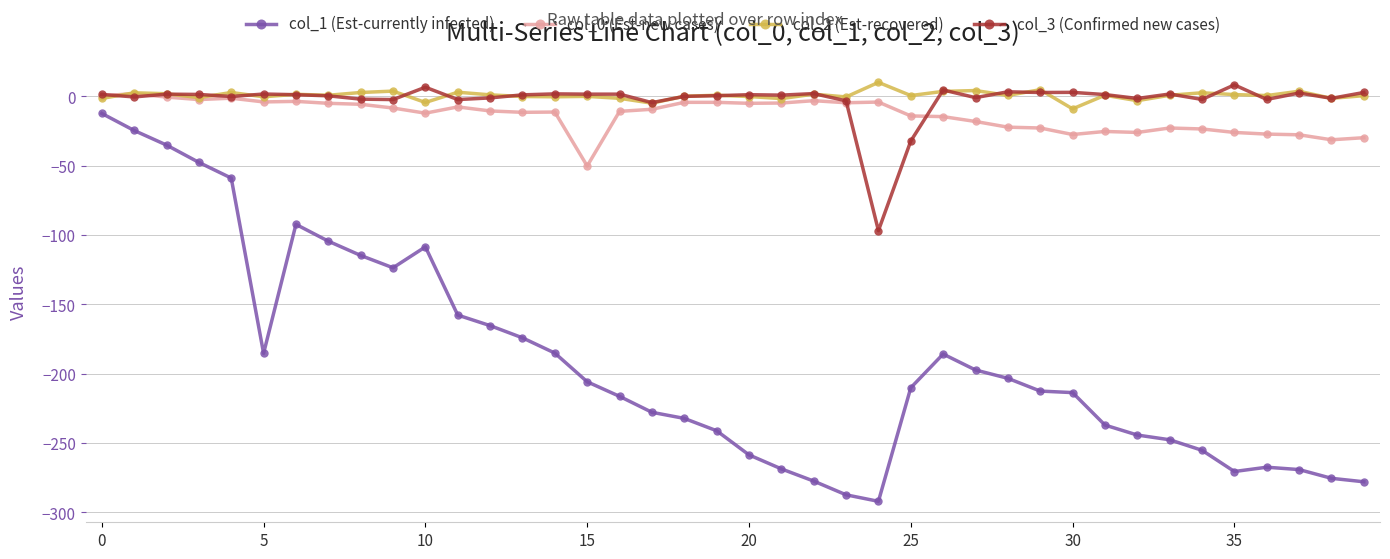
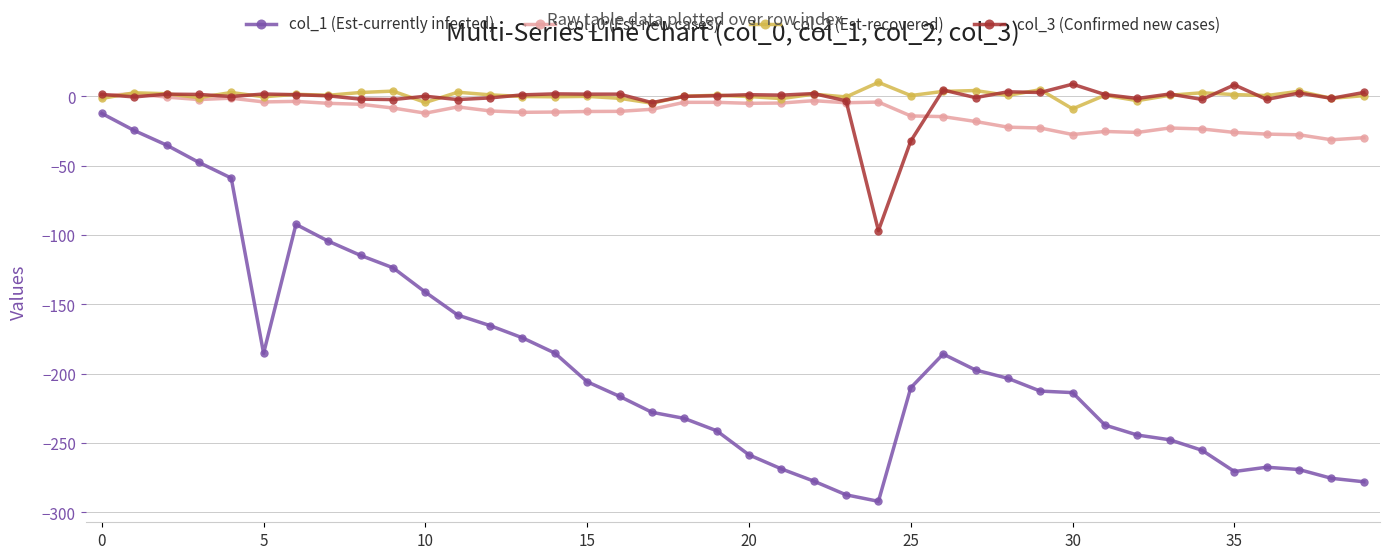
col_1 (Est-currently infected), 10: -109 -> -141
col_3 (Confirmed new cases), 10: 7 -> 0
col_0 (Est-new cases), 15: -50 -> -11
col_3 (Confirmed new cases), 30: 3 -> 9
